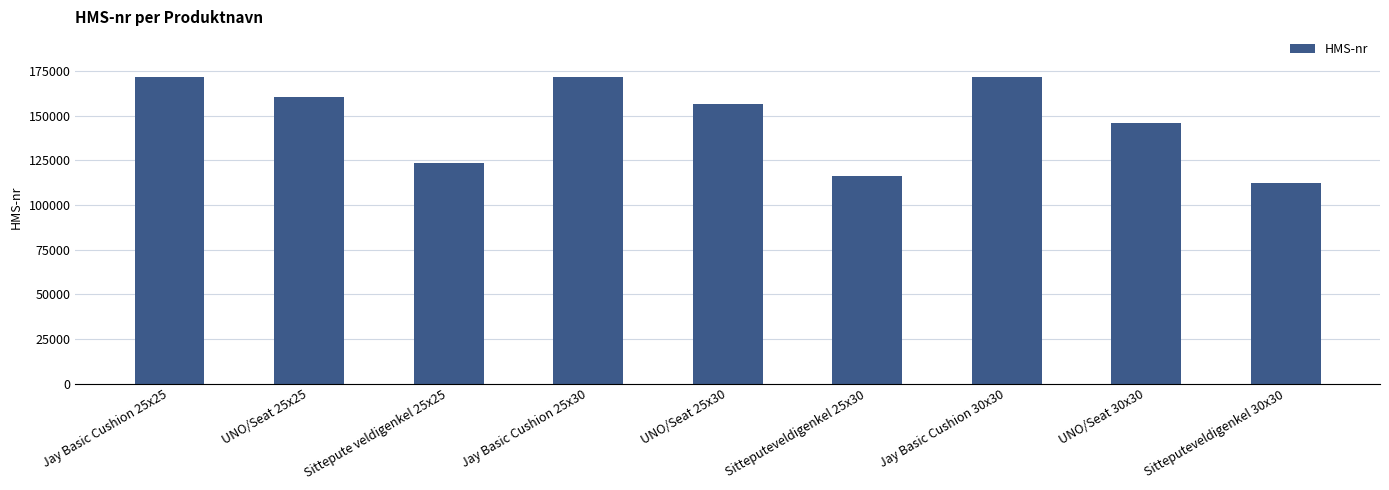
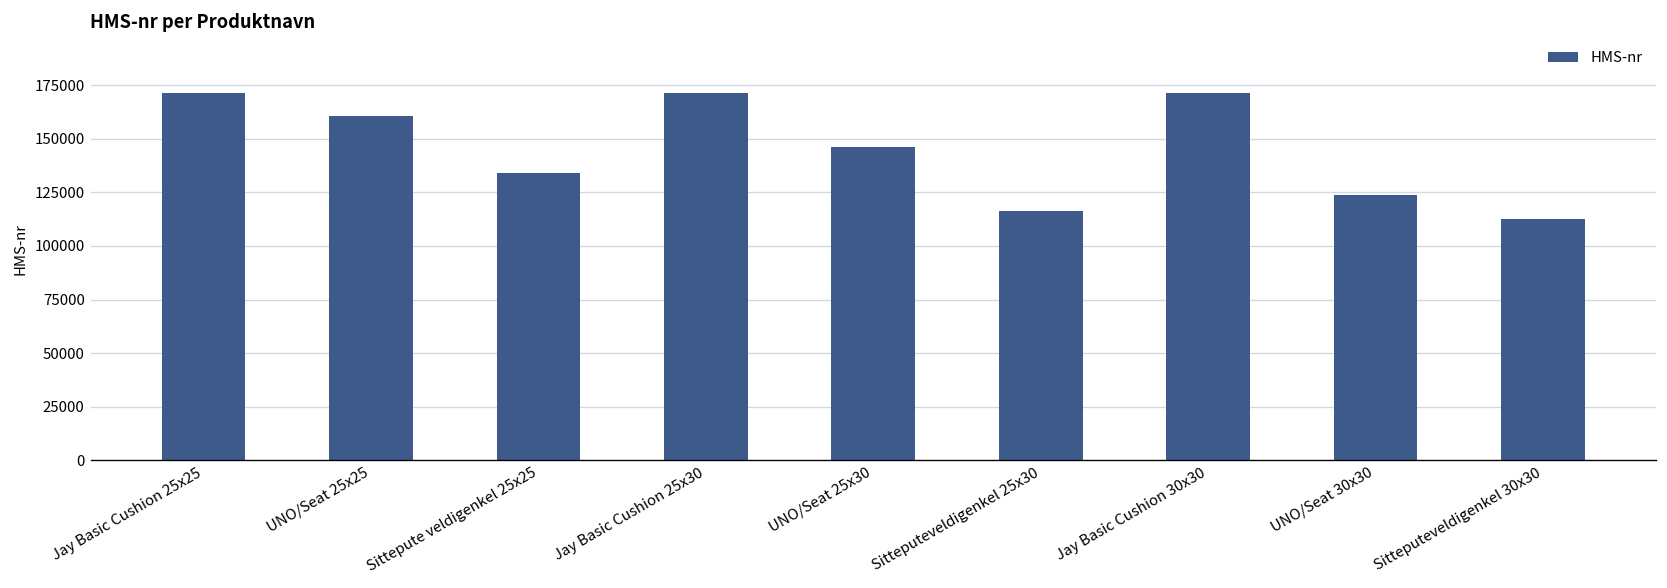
Sittepute veldigenkel 25x25: 123000 -> 134000
UNO/Seat 25x30: 157000 -> 146000
UNO/Seat 30x30: 146000 -> 124000
